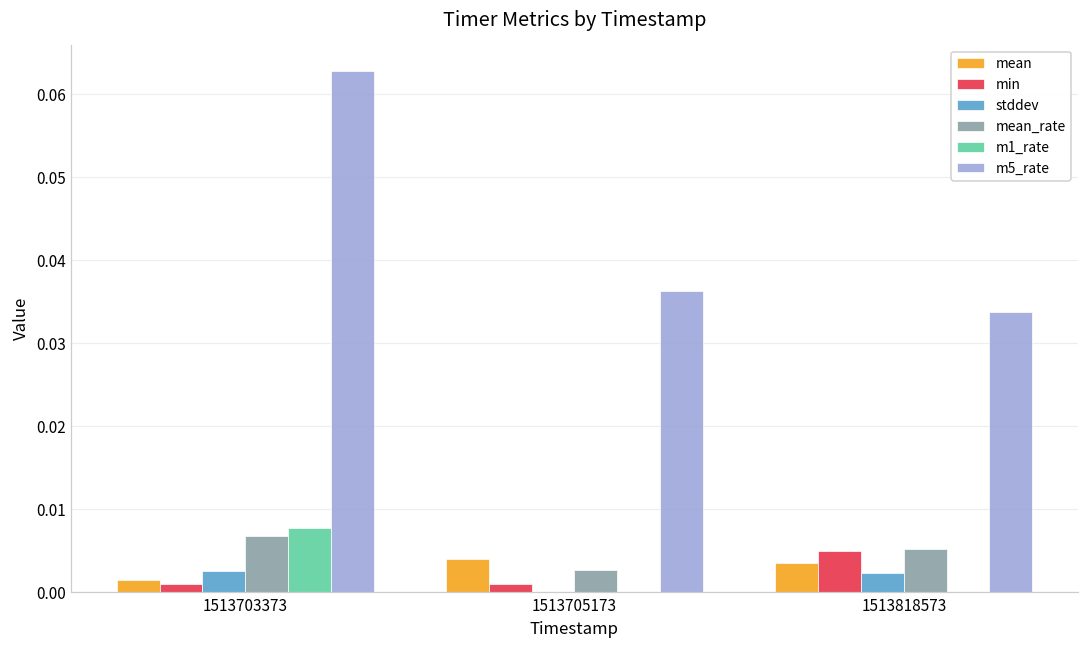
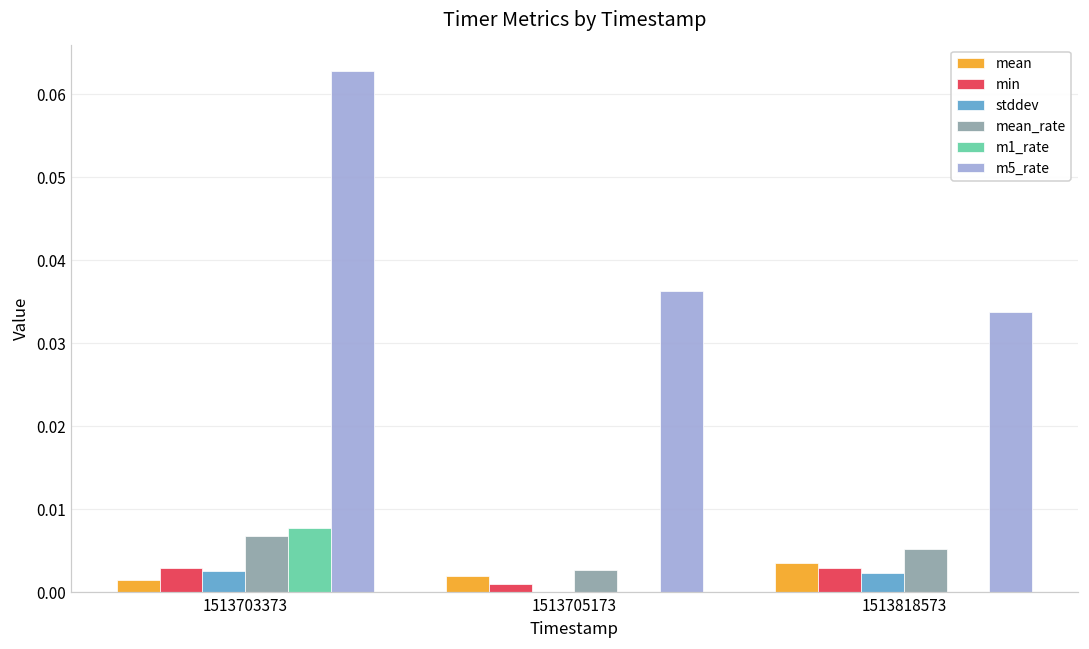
min, 1513703373: 0.001 -> 0.003
mean, 1513705173: 0.004 -> 0.002
min, 1513818573: 0.005 -> 0.003
